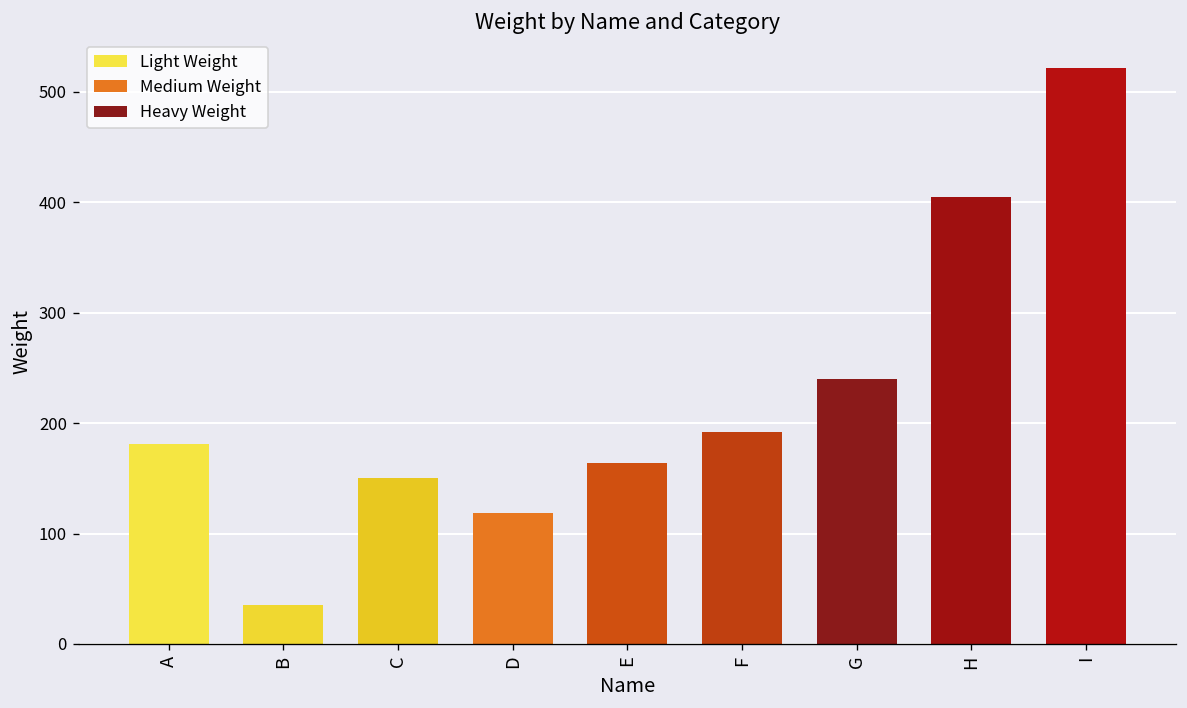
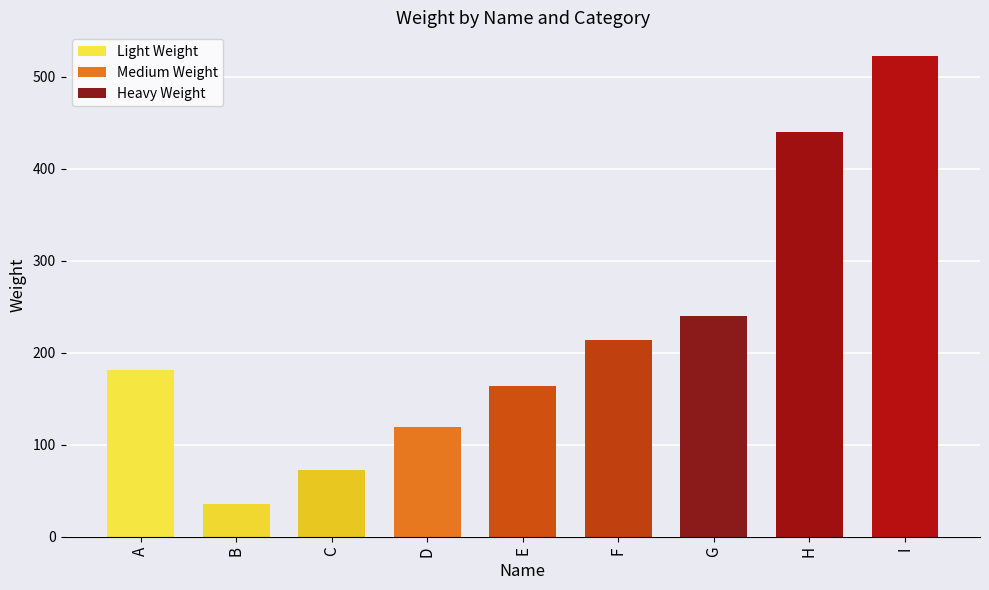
C: 150 -> 70
F: 190 -> 210
H: 410 -> 440
